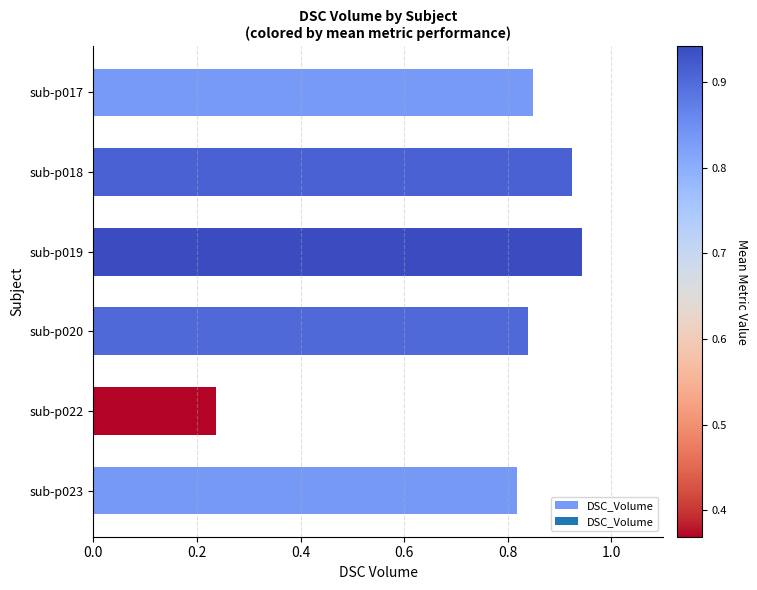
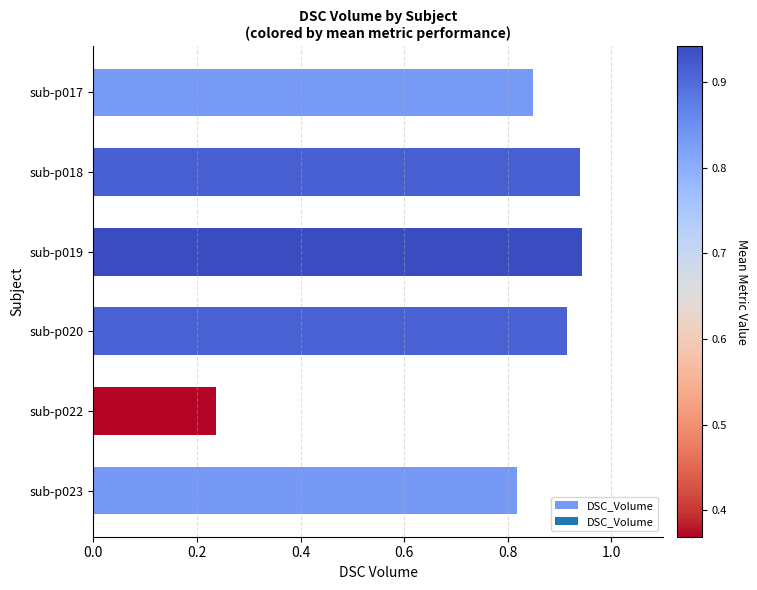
sub-p018: 0.92 -> 0.94
sub-p020: 0.84 -> 0.91
